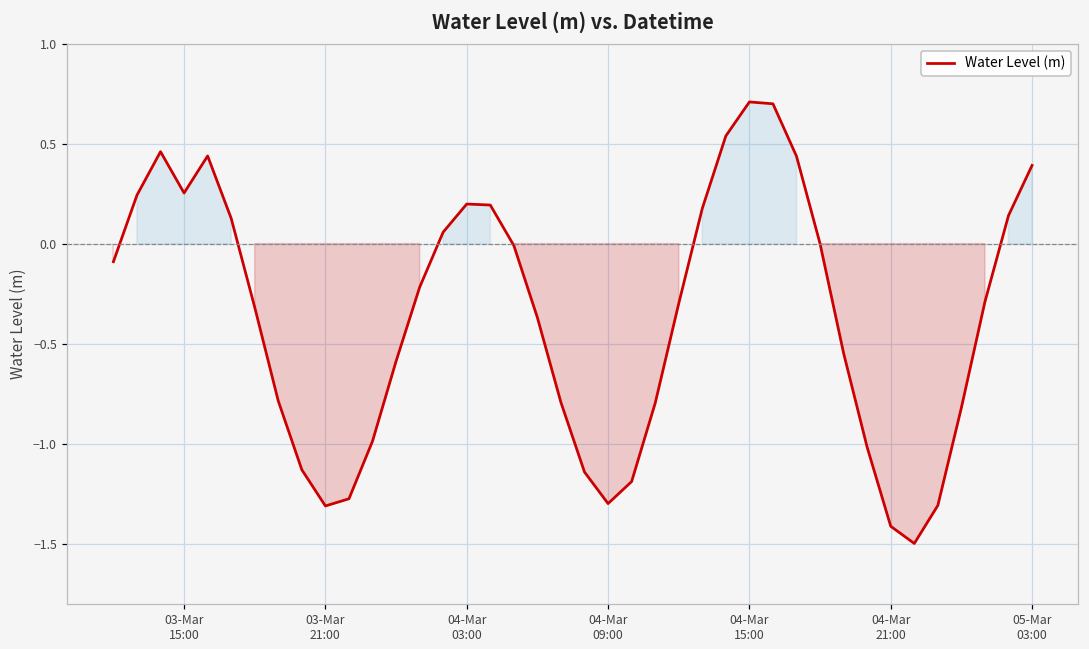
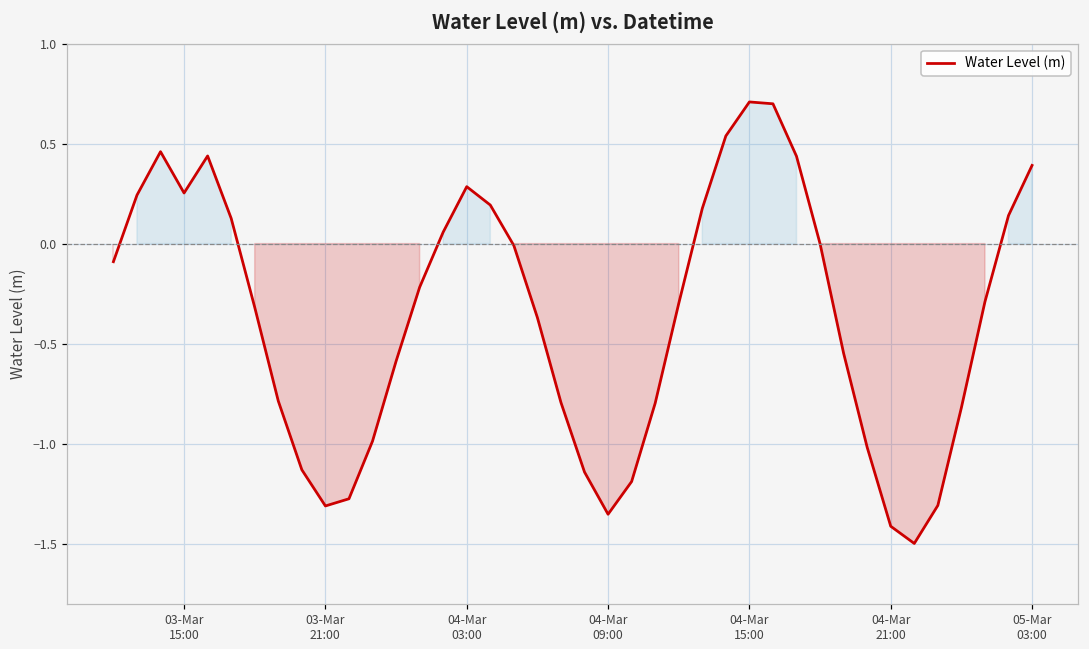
04-Mar 03:00: 0.20 -> 0.28
04-Mar 09:00: -1.30 -> -1.35
